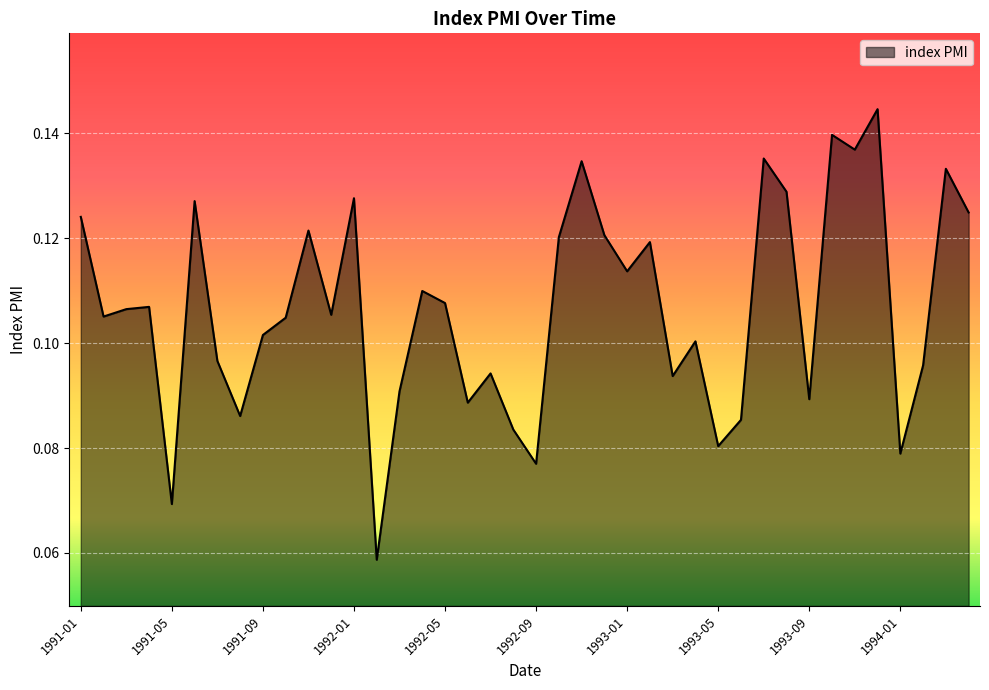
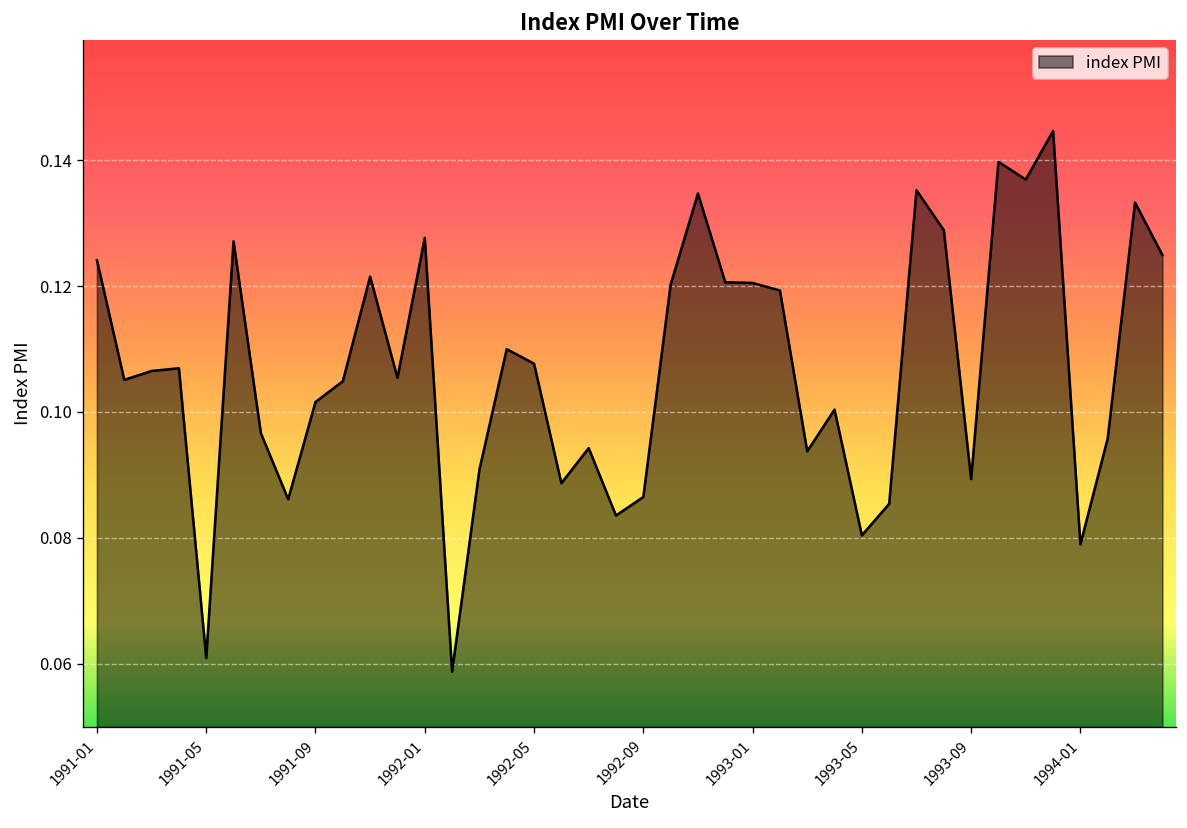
1991-05: 0.069 -> 0.061
1992-09: 0.077 -> 0.086
1993-01: 0.114 -> 0.120
